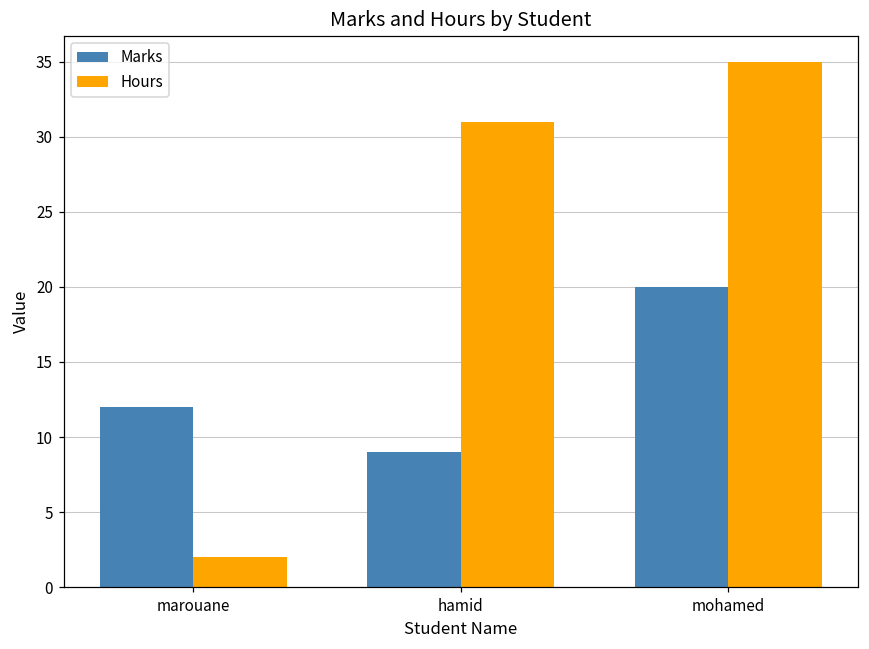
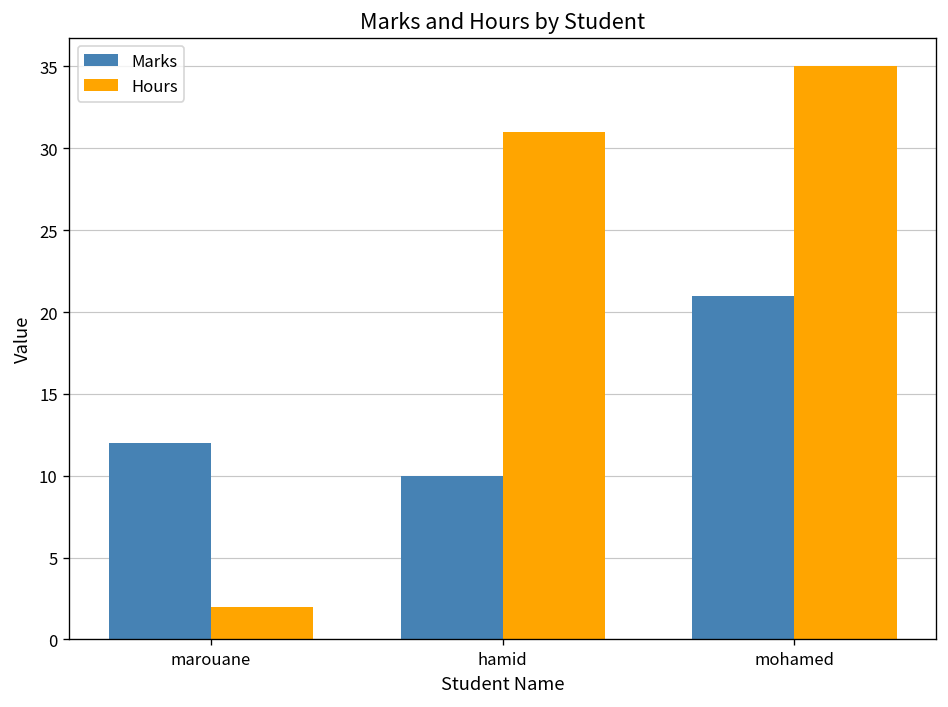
Marks, hamid: 9 -> 10
Marks, mohamed: 20 -> 21
